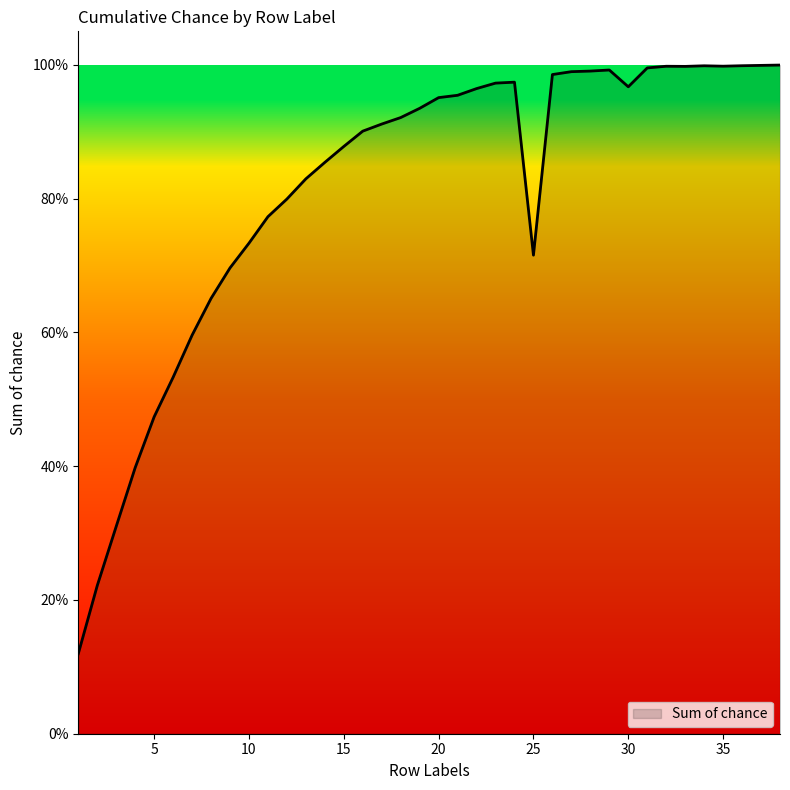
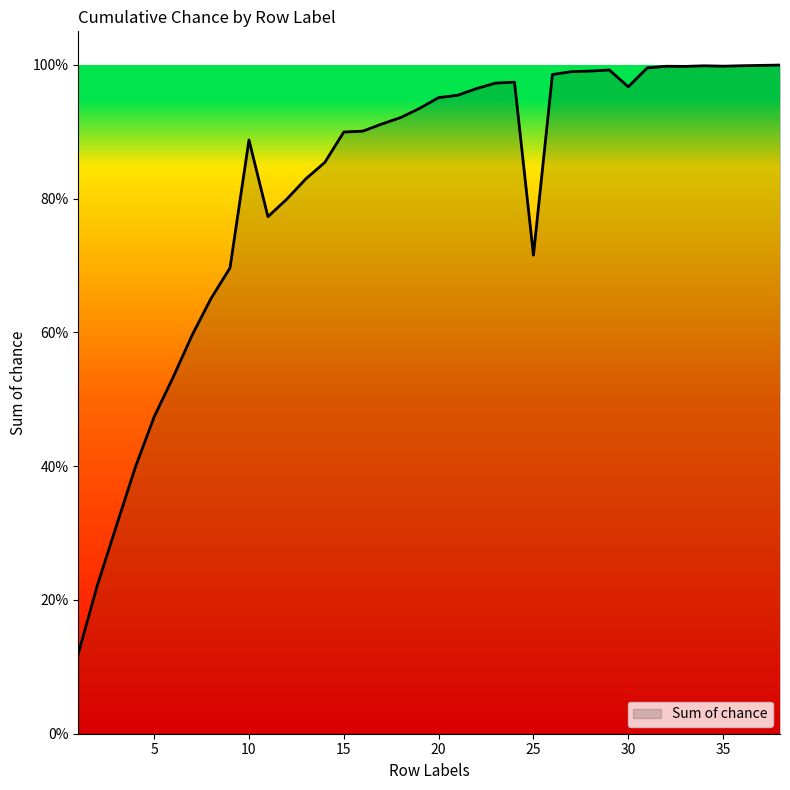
10: 73% -> 89%
15: 88% -> 90%
